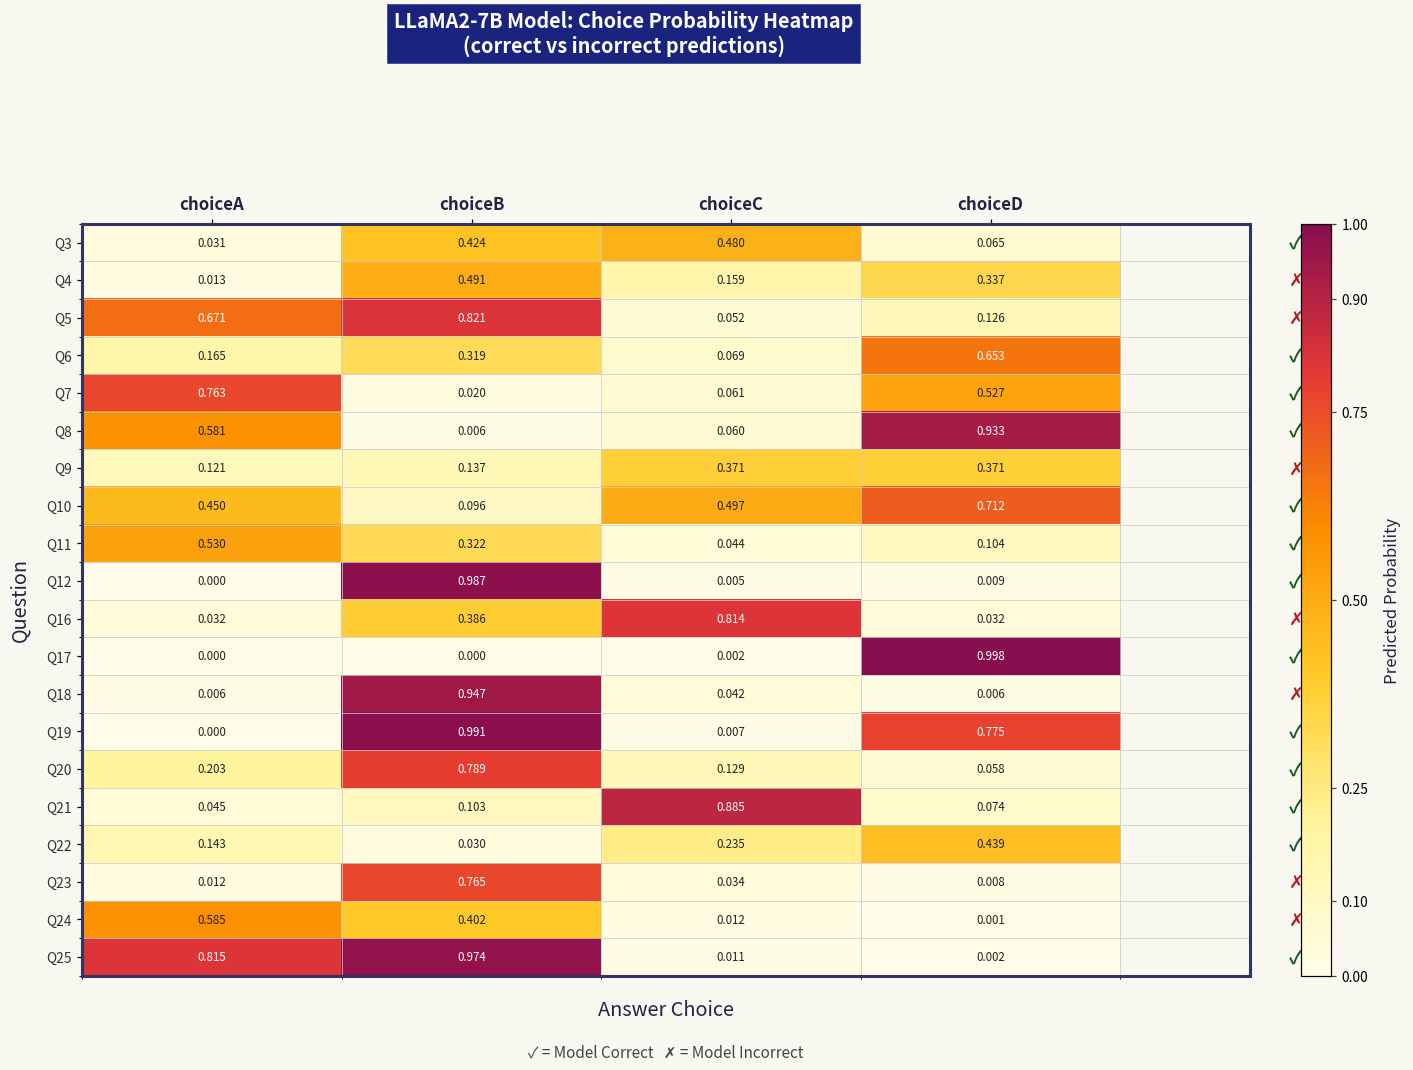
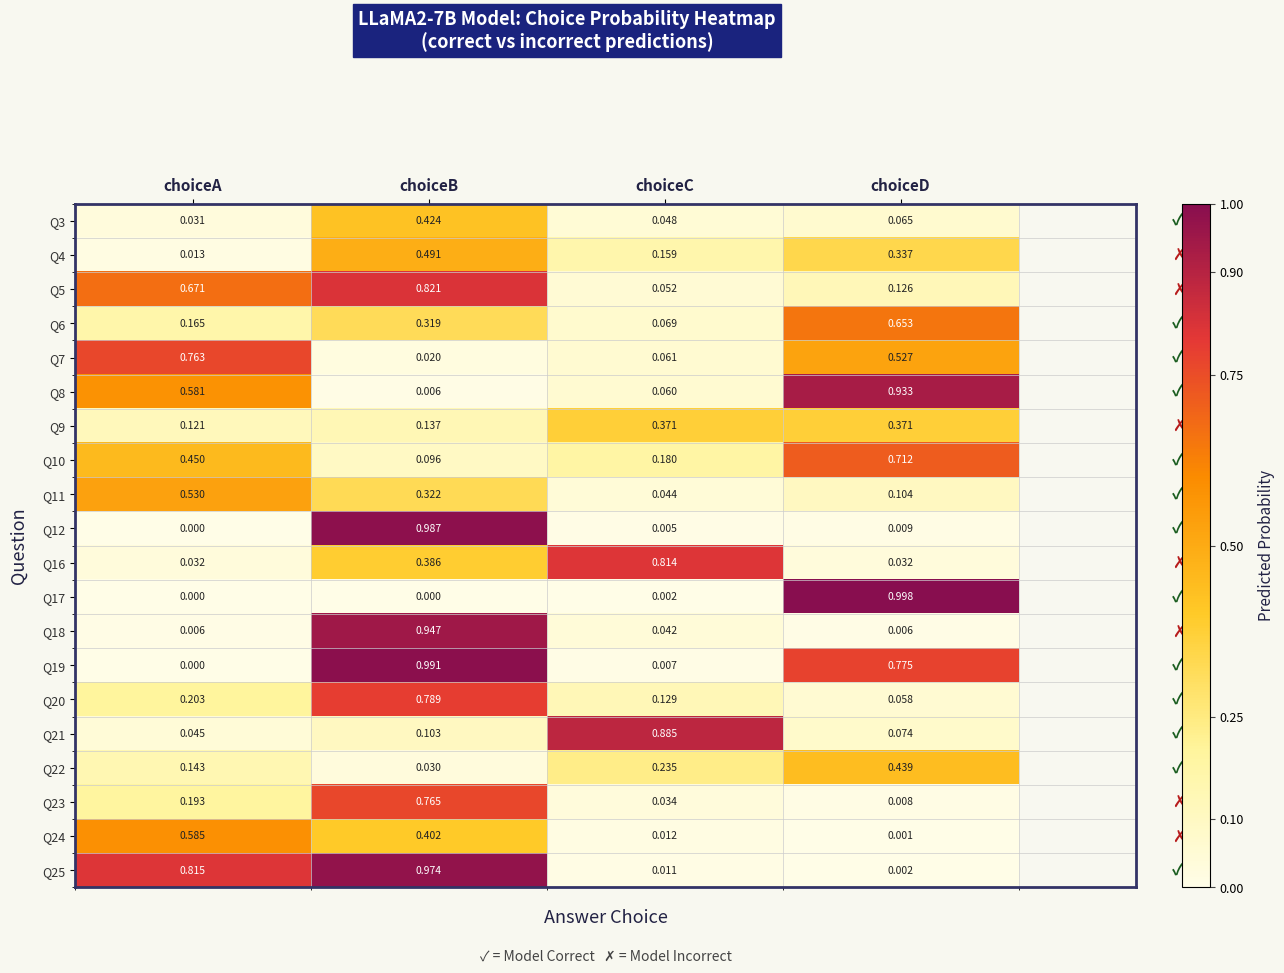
Q3, choiceC: 0.480 -> 0.048
Q10, choiceC: 0.497 -> 0.180
Q23, choiceA: 0.012 -> 0.193
